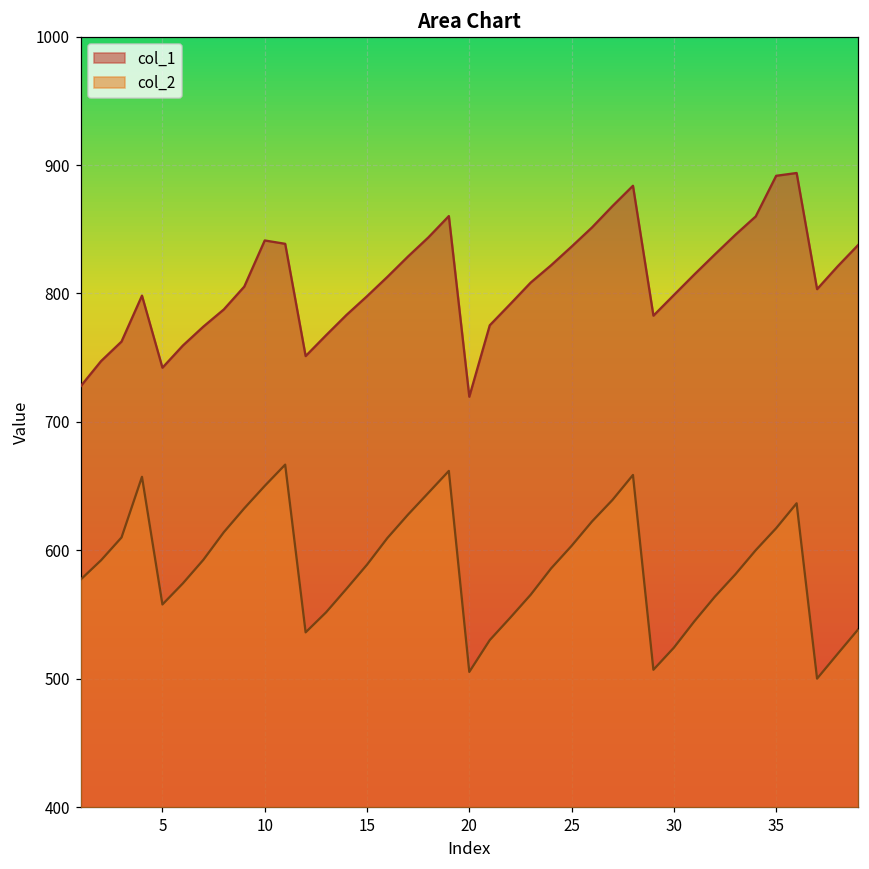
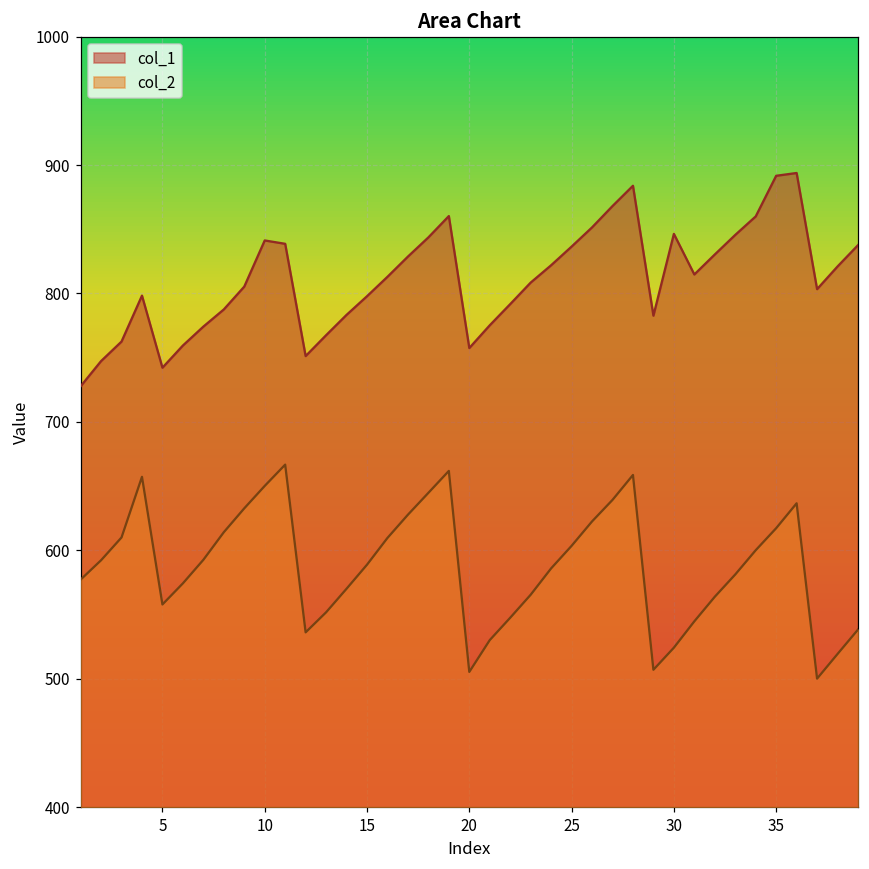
col_1, 20: 720 -> 758
col_1, 30: 799 -> 846
